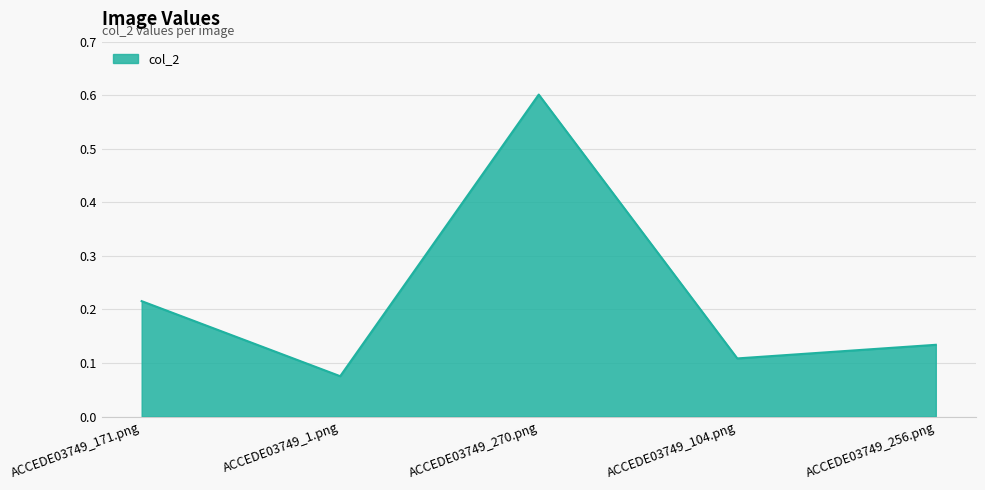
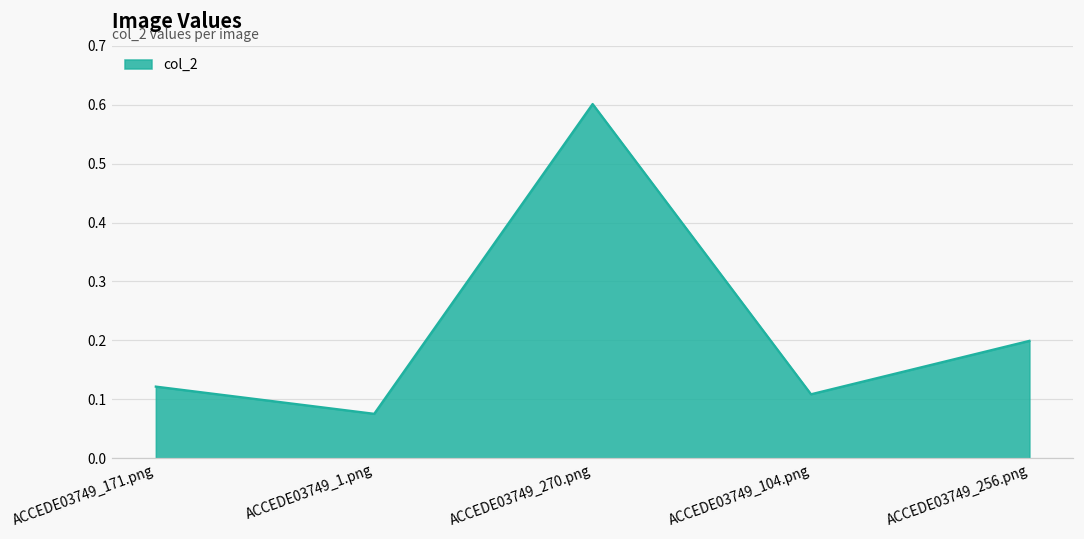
ACCEDE03749_171.png: 0.22 -> 0.12
ACCEDE03749_256.png: 0.13 -> 0.20
